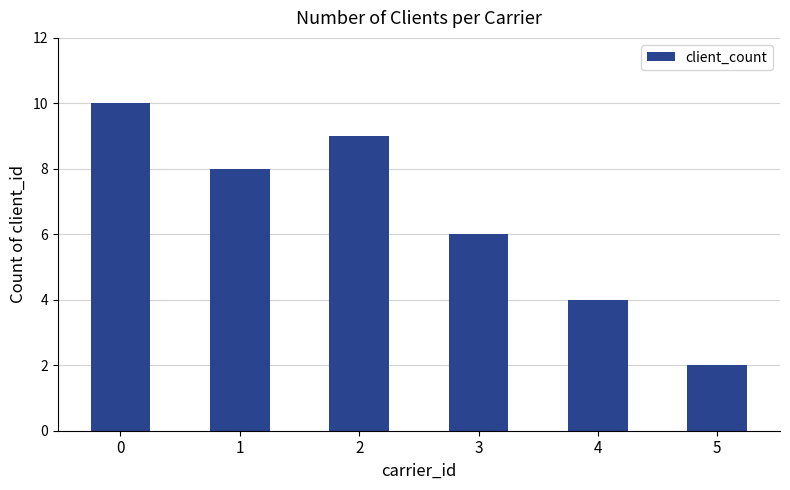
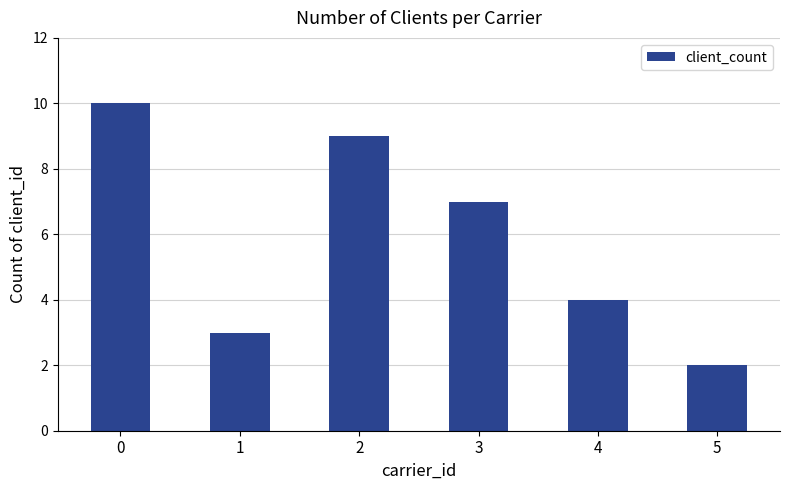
1: 8 -> 3
3: 6 -> 7
